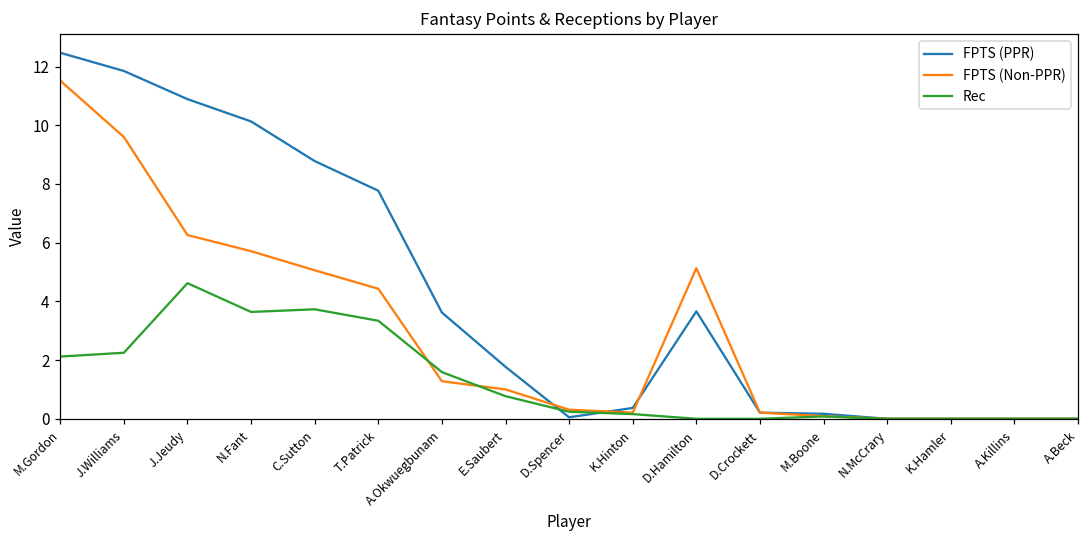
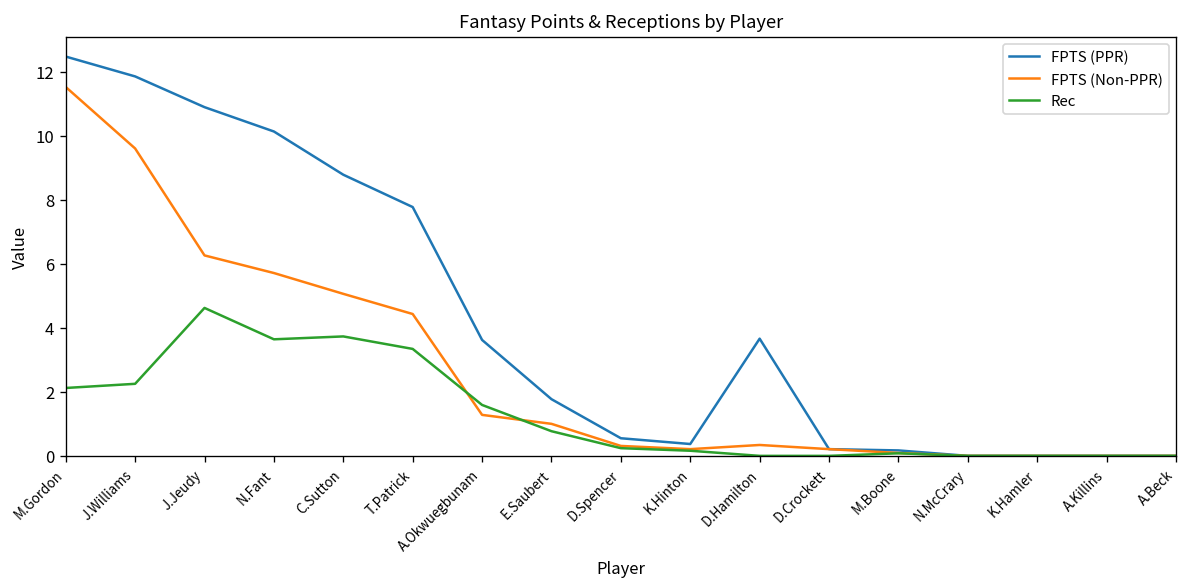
FPTS (PPR), D.Spencer: 0.1 -> 0.6
FPTS (Non-PPR), D.Hamilton: 5.1 -> 0.3
